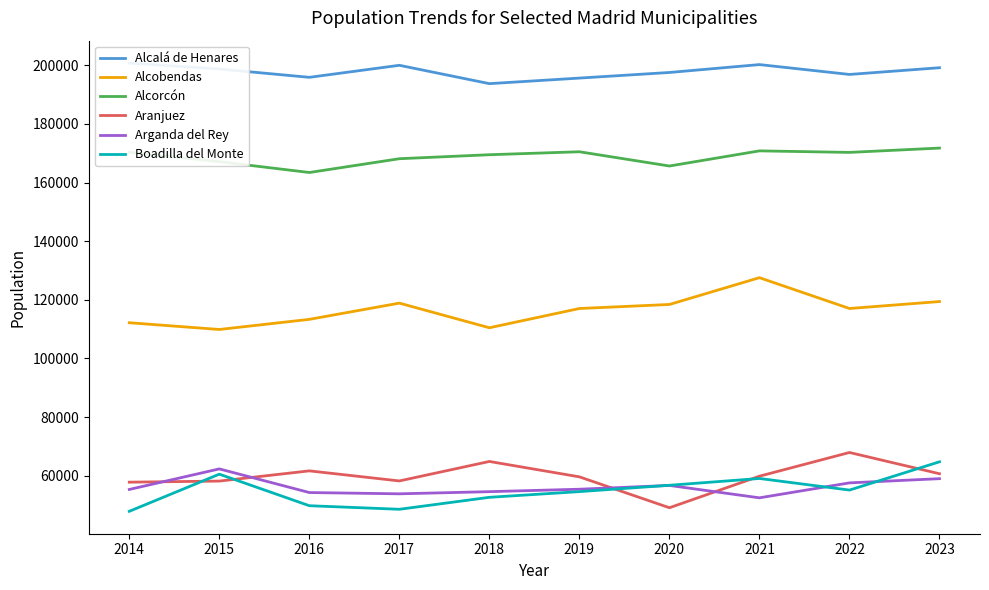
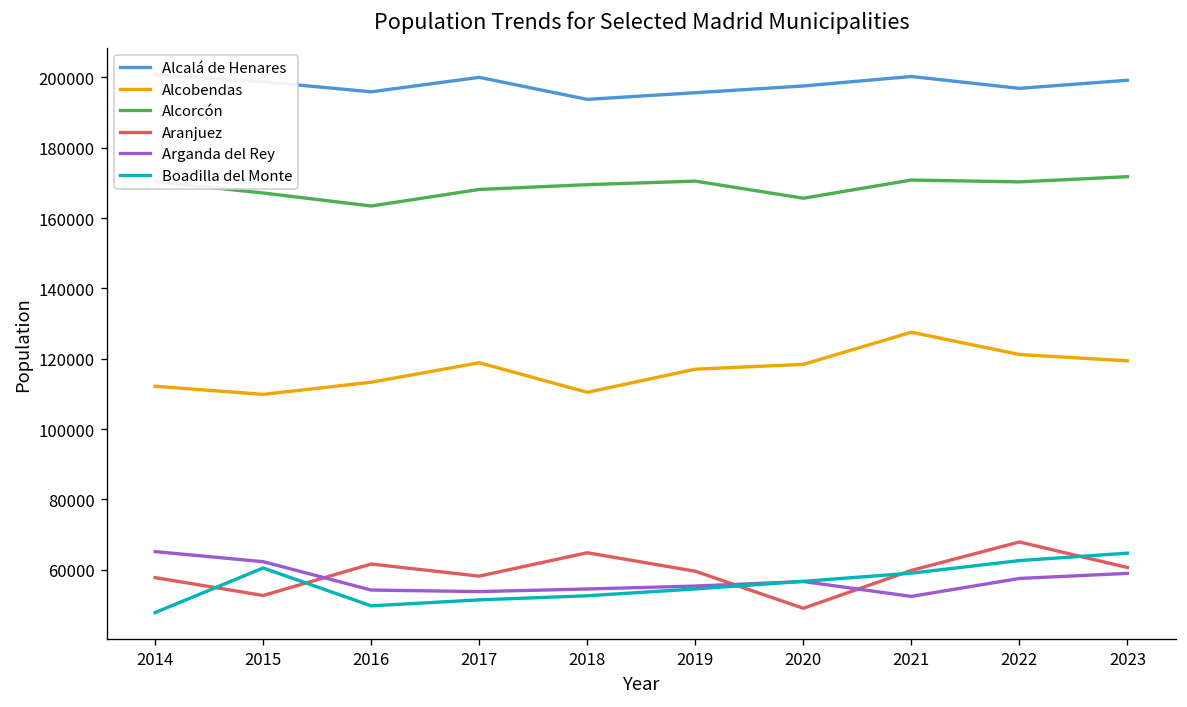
Arganda del Rey, 2014: 55000 -> 65000
Aranjuez, 2015: 58000 -> 53000
Boadilla del Monte, 2017: 49000 -> 51000
Alcobendas, 2022: 117000 -> 121000
Boadilla del Monte, 2022: 55000 -> 63000
